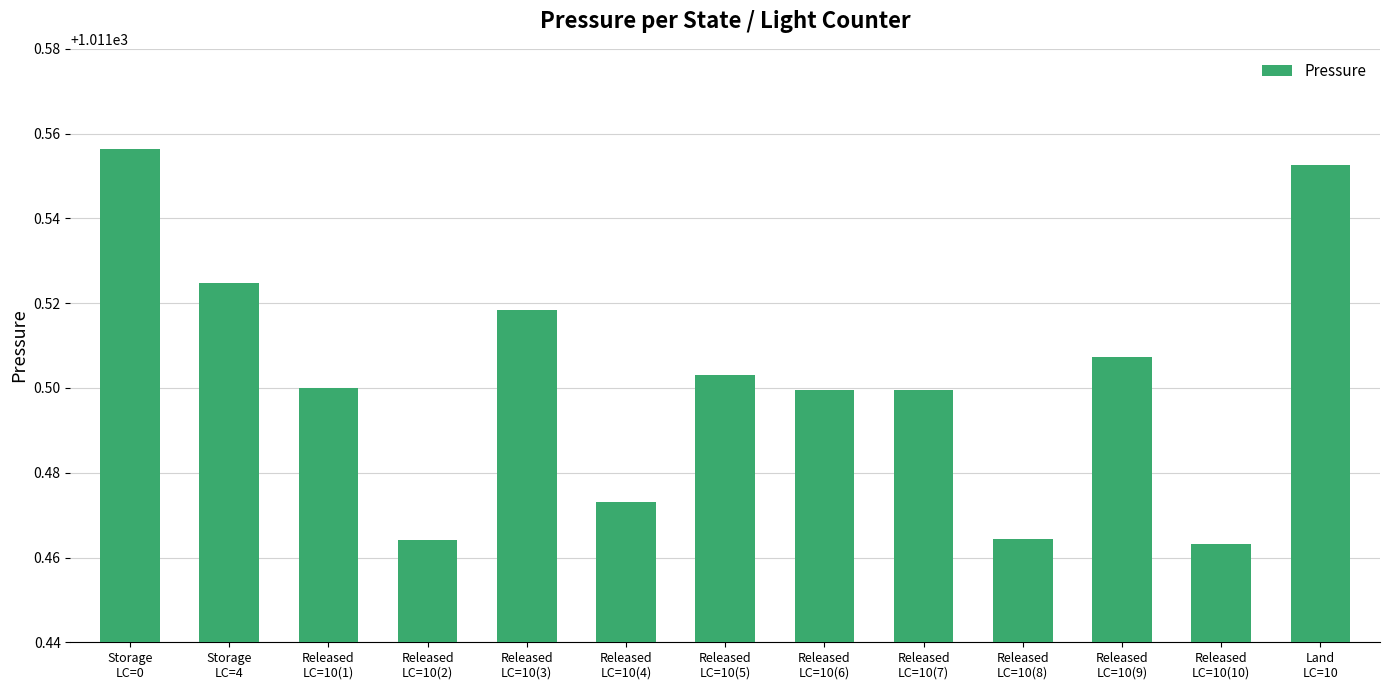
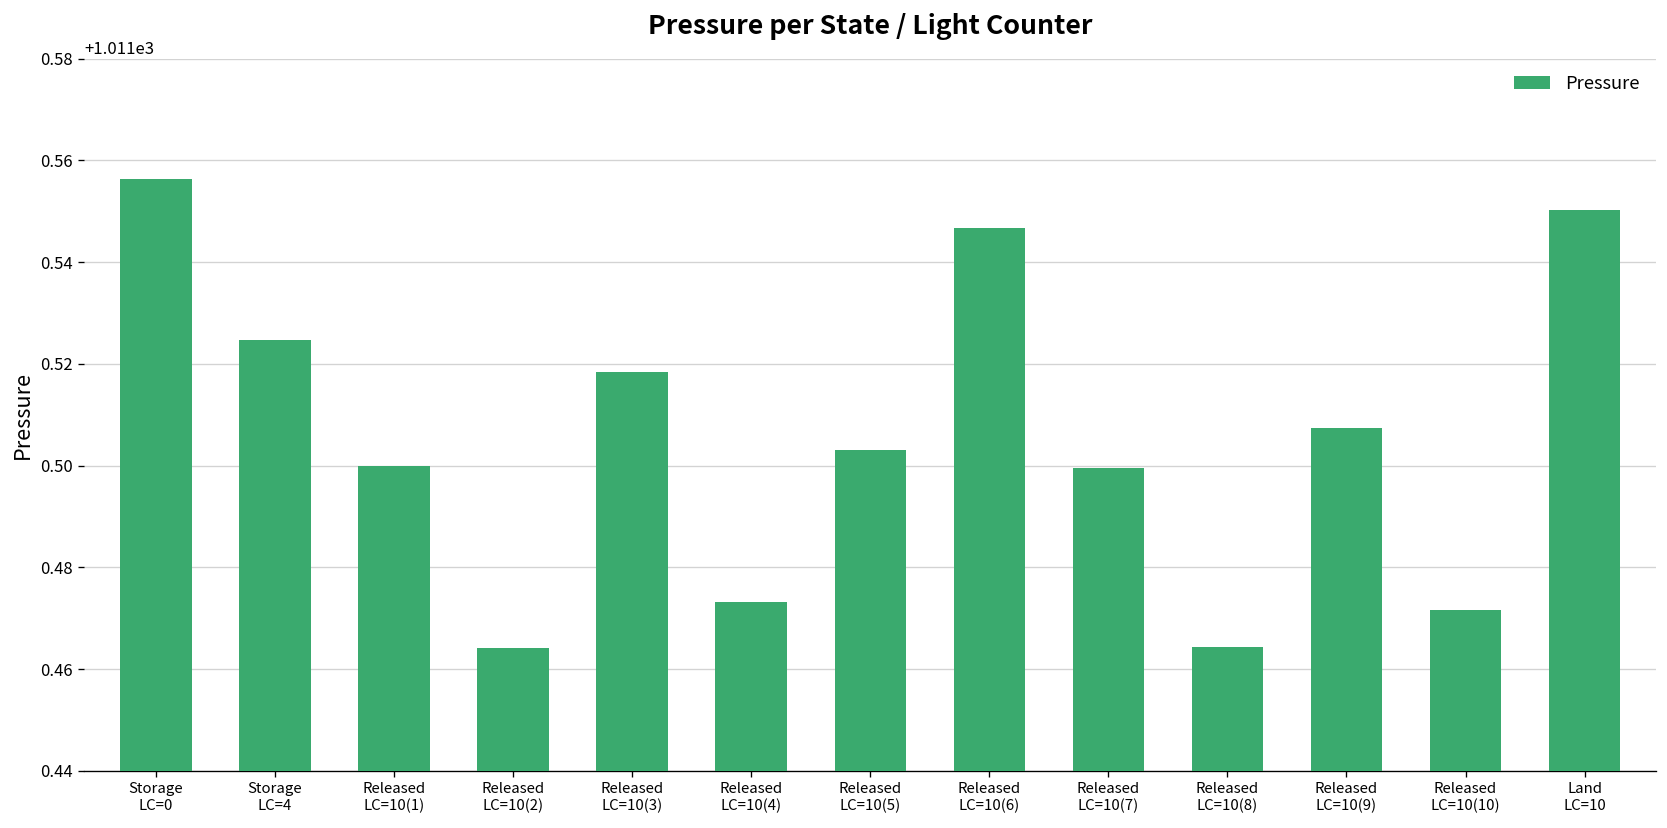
Released LC=10(6): 1011.500 -> 1011.547
Released LC=10(10): 1011.463 -> 1011.472
Land LC=10: 1011.553 -> 1011.550
